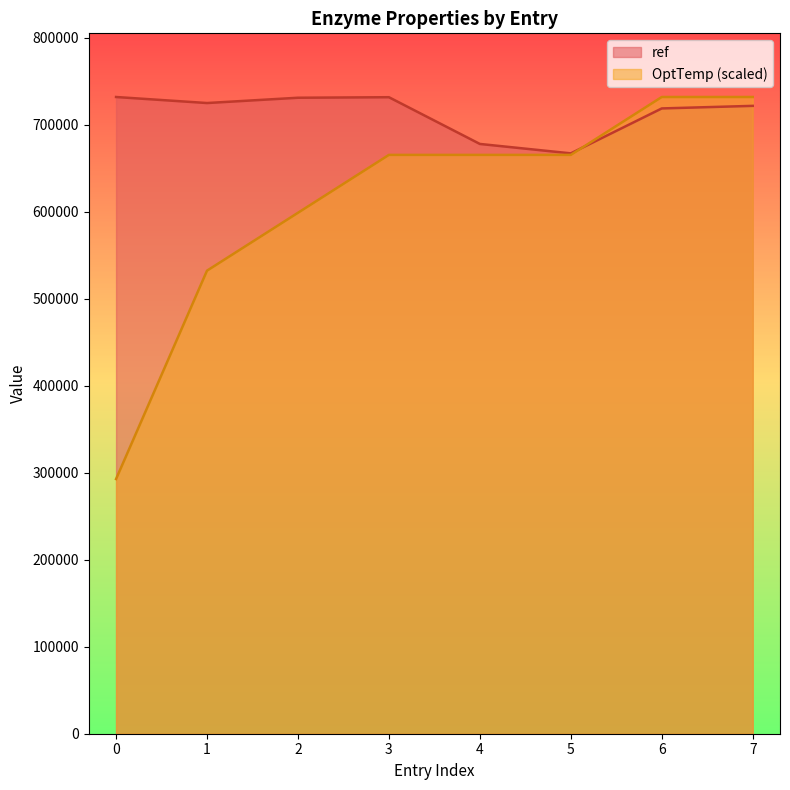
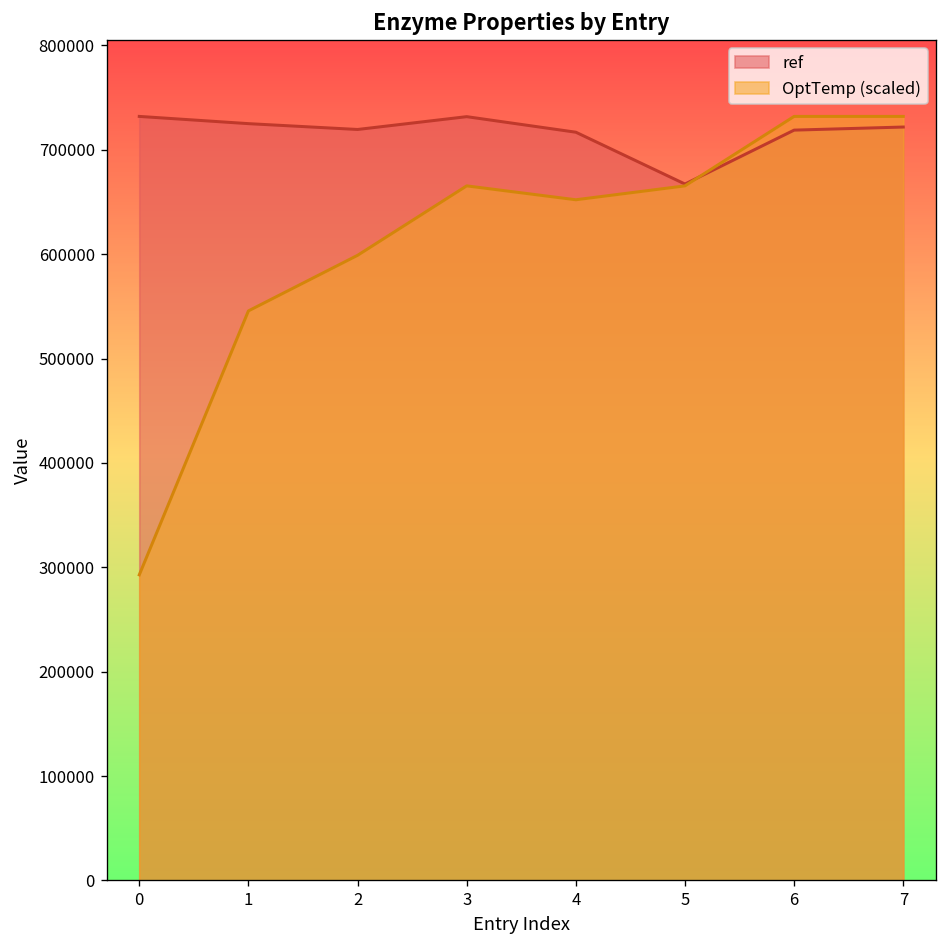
OptTemp (scaled), 1: 530000 -> 550000
ref, 2: 730000 -> 720000
ref, 4: 680000 -> 720000
OptTemp (scaled), 4: 670000 -> 650000
